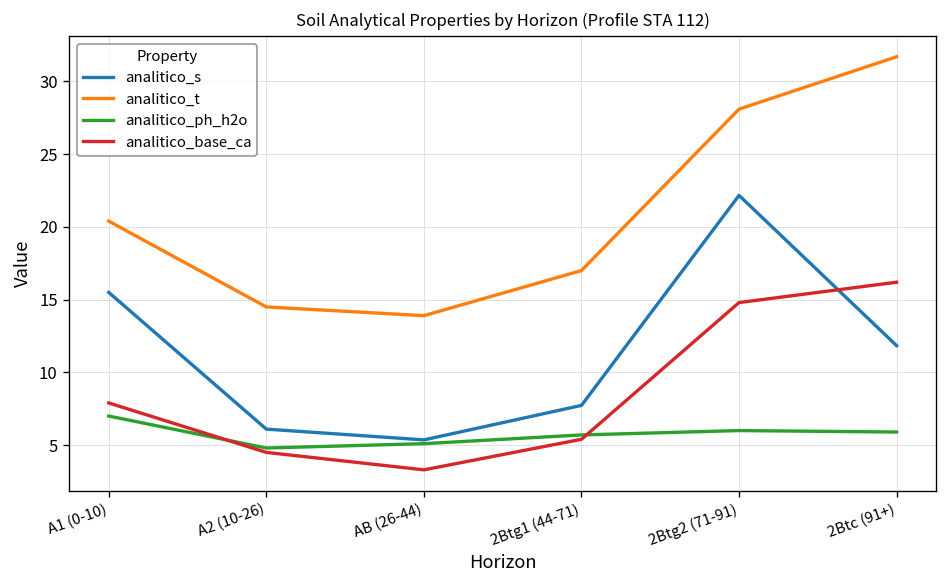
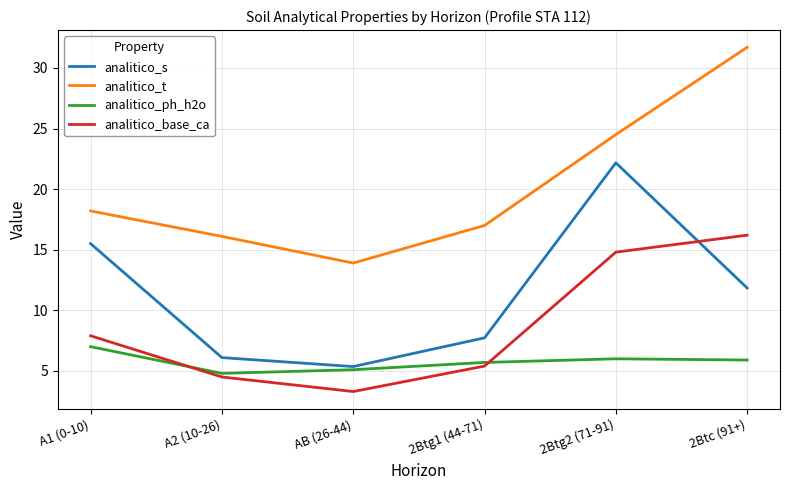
analitico_t, A1 (0-10): 20.4 -> 18.2
analitico_t, A2 (10-26): 14.5 -> 16.1
analitico_t, 2Btg2 (71-91): 28.1 -> 24.5
